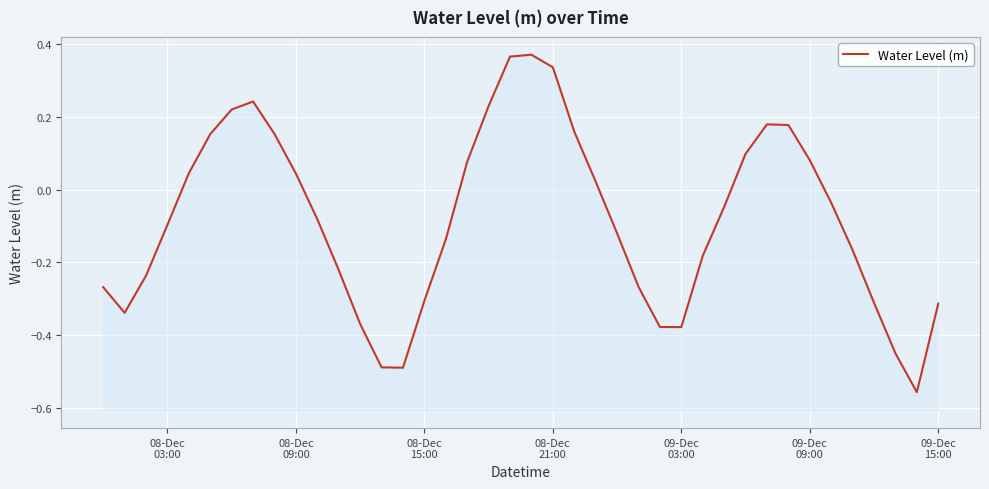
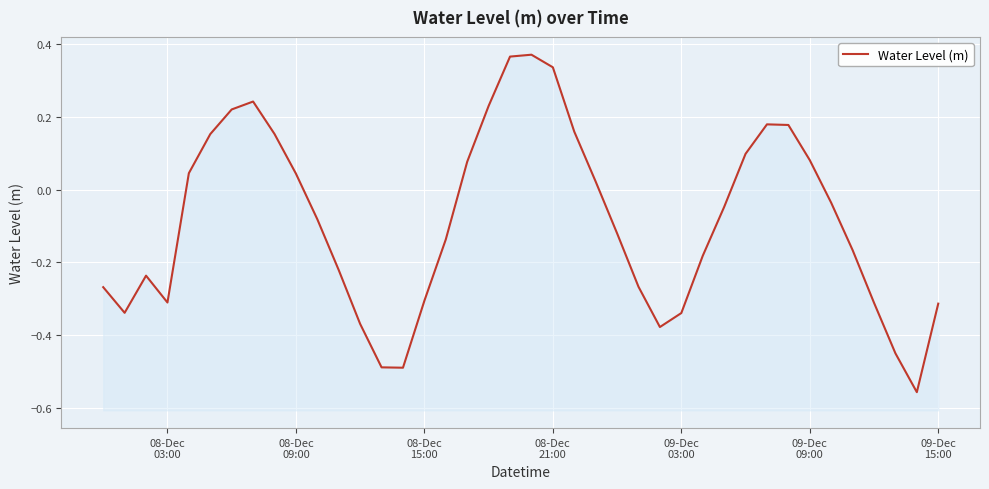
08-Dec 03:00: -0.10 -> -0.31
09-Dec 03:00: -0.38 -> -0.34
